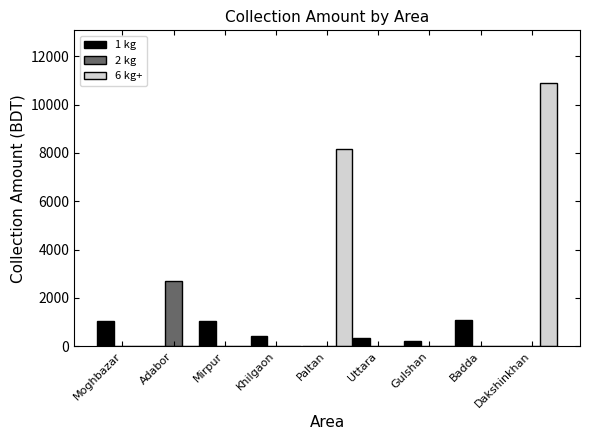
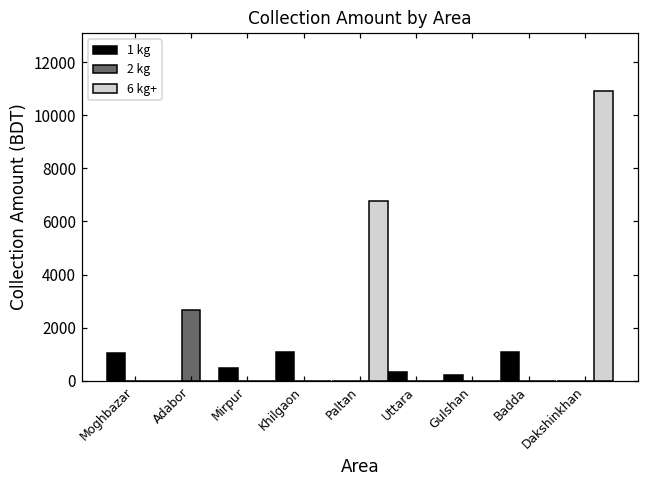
1 kg, Mirpur: 1100 -> 500
1 kg, Khilgaon: 400 -> 1100
6 kg+, Paltan: 8200 -> 6800
